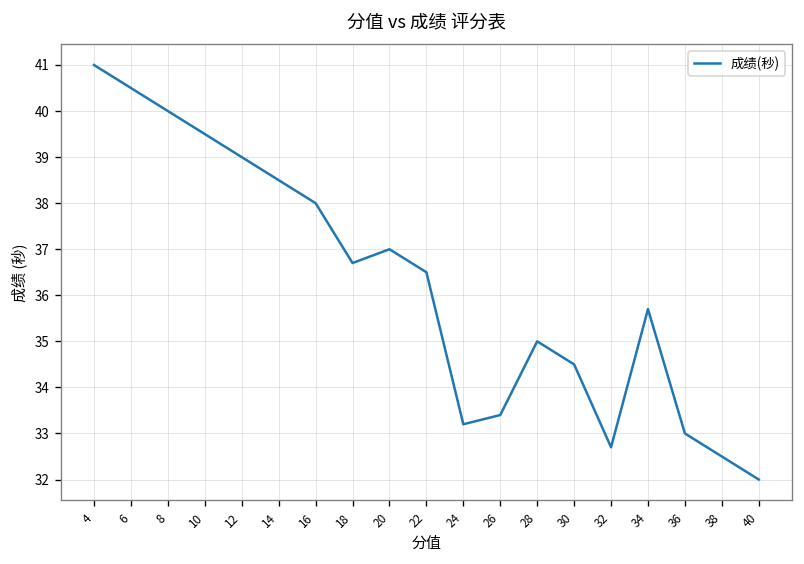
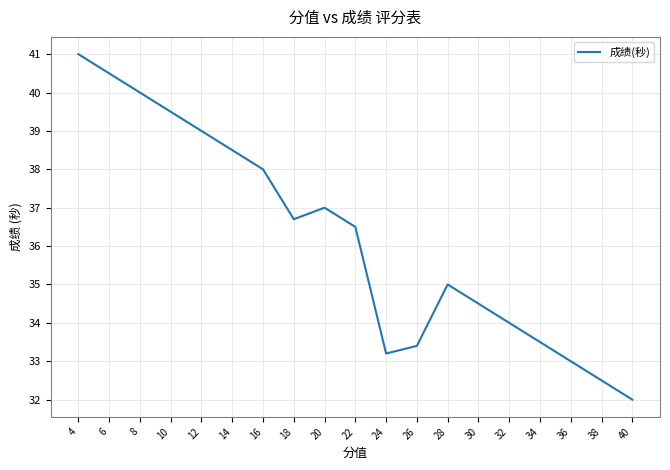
32: 32.7 -> 34.0
34: 35.7 -> 33.5
